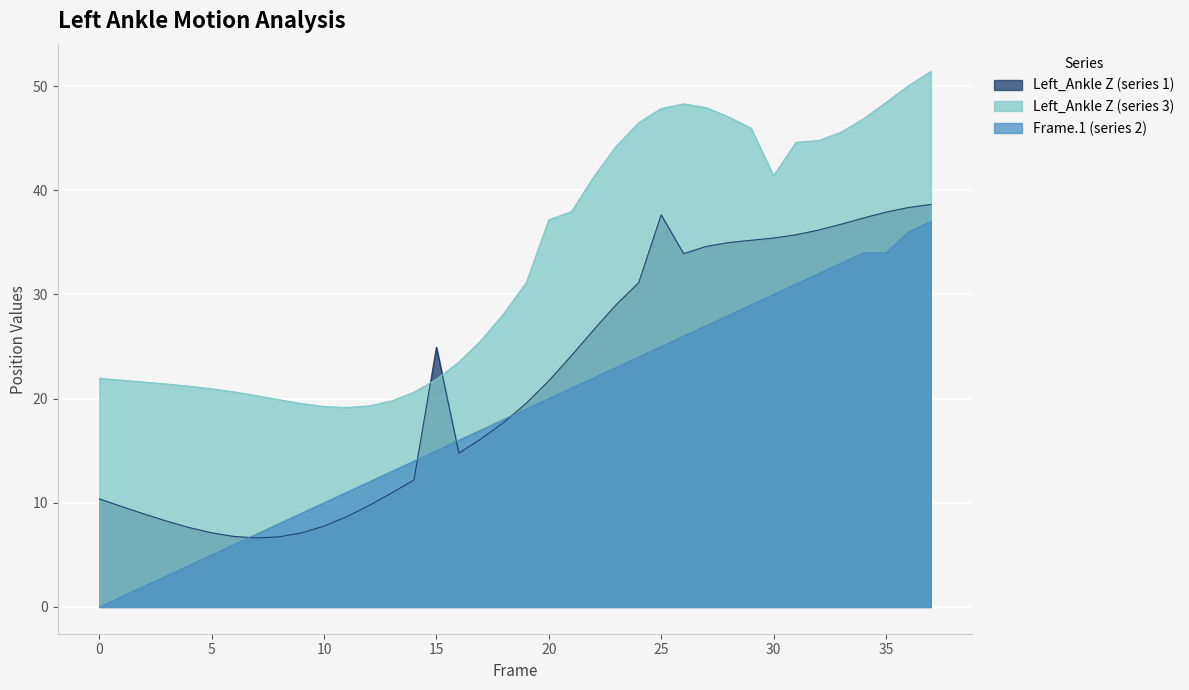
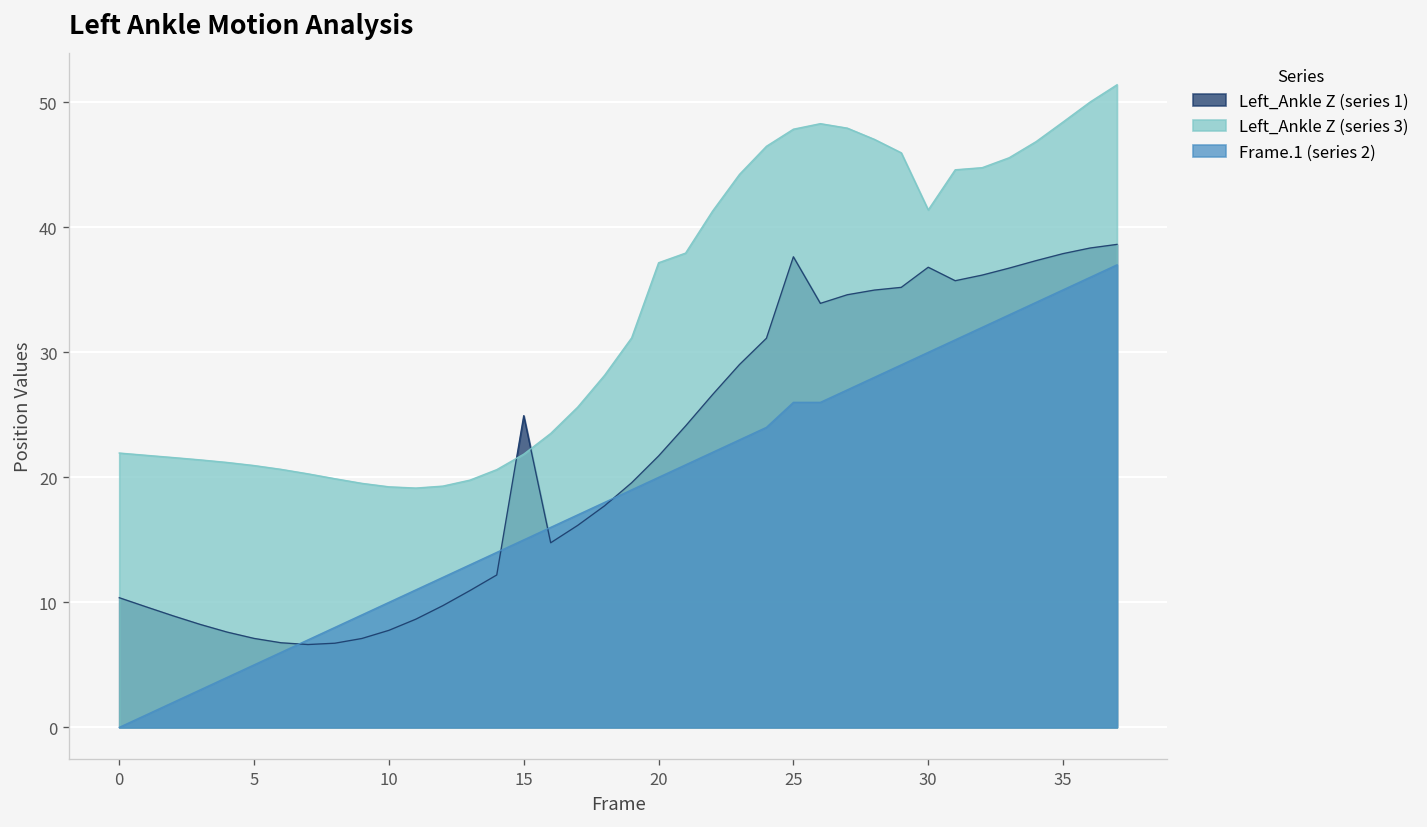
Frame.1 (series 2), 25: 25 -> 26
Left_Ankle Z (series 1), 30: 35.4 -> 36.8
Frame.1 (series 2), 35: 34 -> 35
